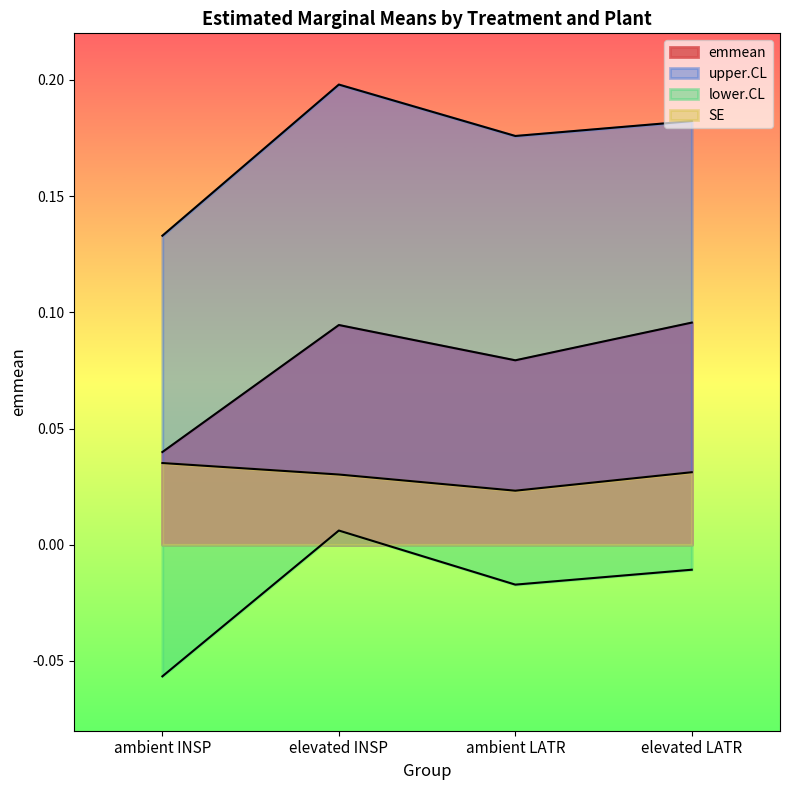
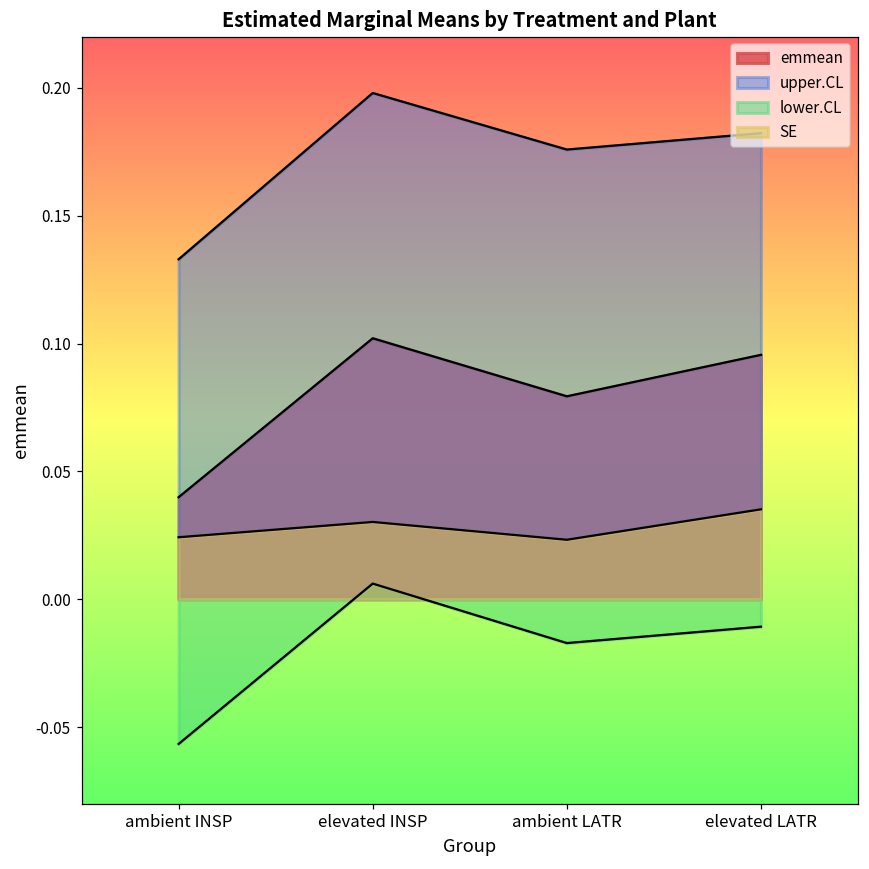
SE, ambient INSP: 0.035 -> 0.024
emmean, elevated INSP: 0.095 -> 0.102
SE, elevated LATR: 0.031 -> 0.035
